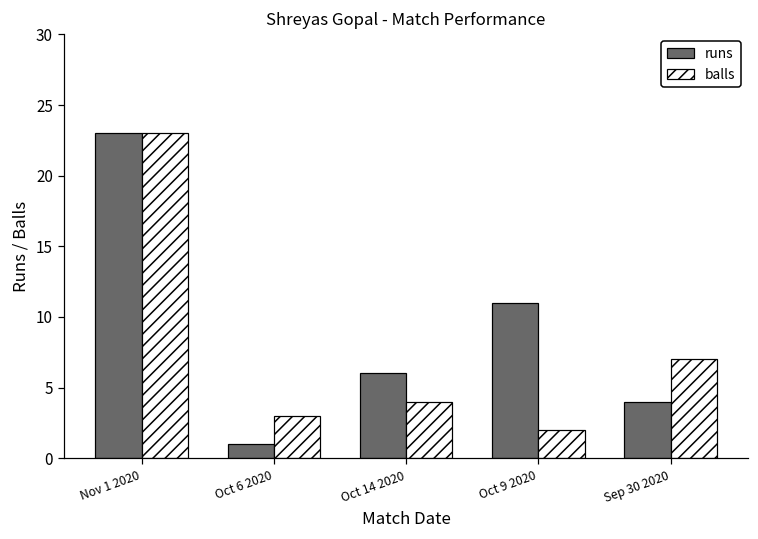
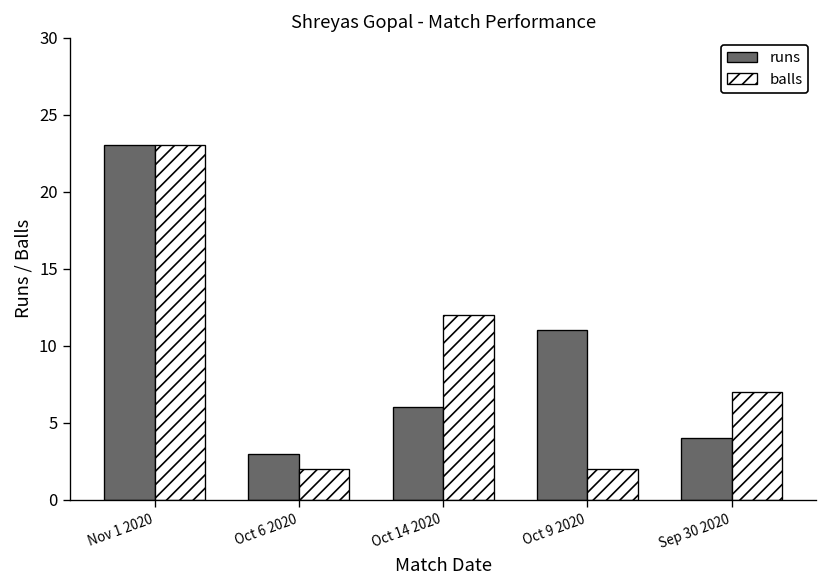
runs, Oct 6 2020: 1 -> 3
balls, Oct 6 2020: 3 -> 2
balls, Oct 14 2020: 4 -> 12
